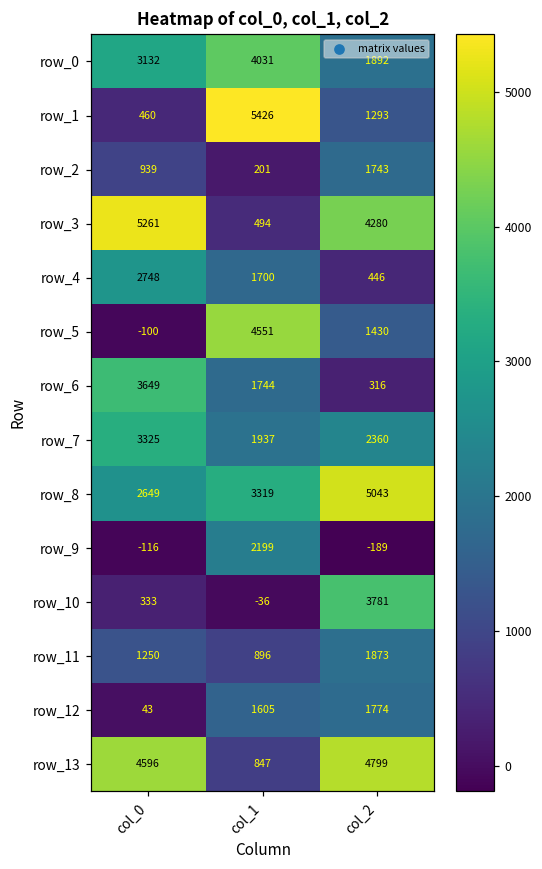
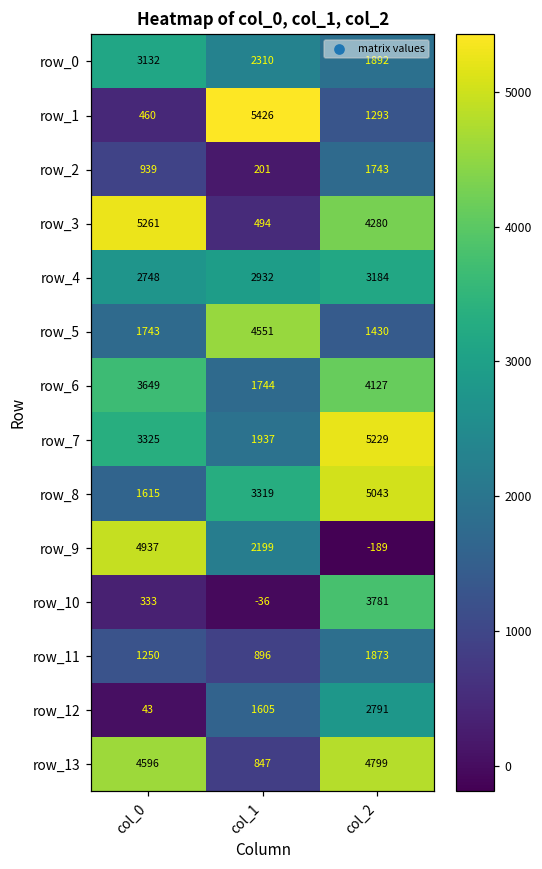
row_0, col_1: 4031 -> 2310
row_4, col_1: 1700 -> 2932
row_4, col_2: 446 -> 3184
row_5, col_0: -100 -> 1743
row_6, col_2: 316 -> 4127
row_7, col_2: 2360 -> 5229
row_8, col_0: 2649 -> 1615
row_9, col_0: -116 -> 4937
row_12, col_2: 1774 -> 2791
